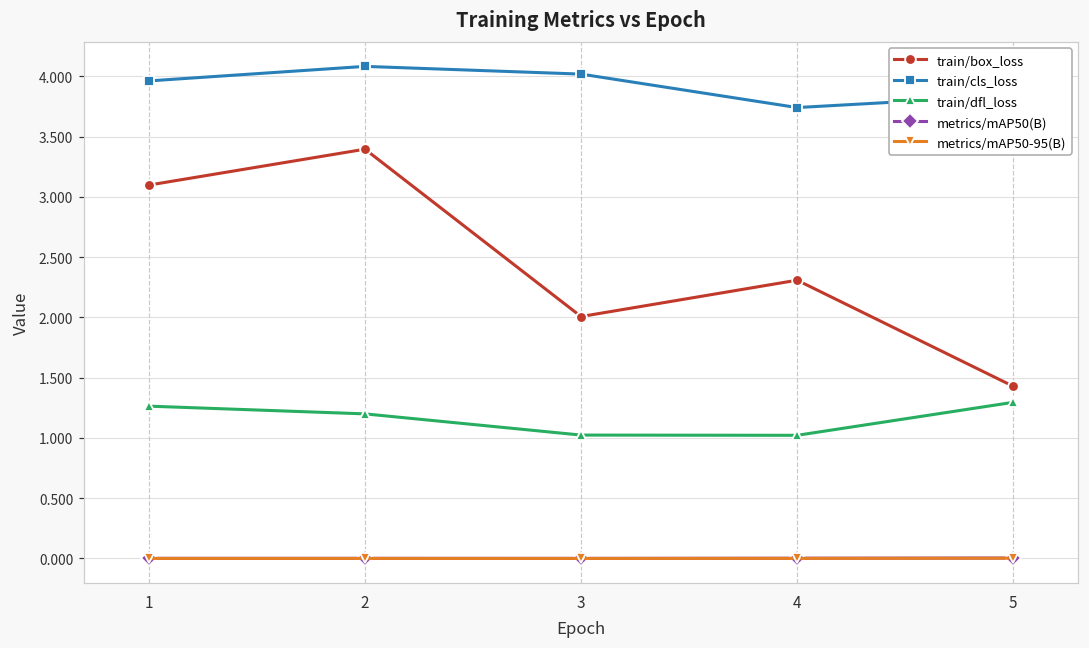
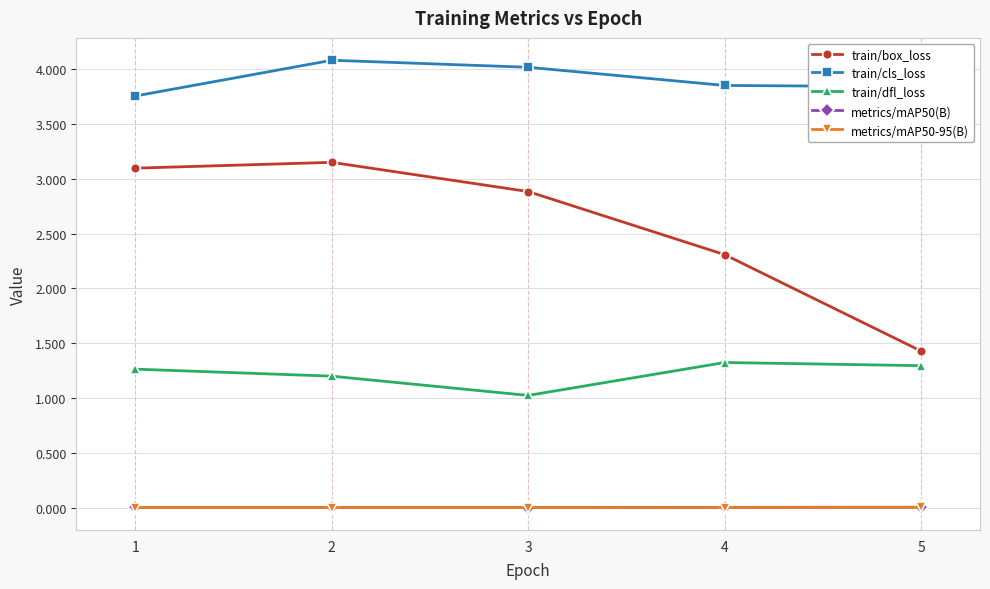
train/cls_loss, 1: 3.96 -> 3.76
train/box_loss, 2: 3.40 -> 3.15
train/box_loss, 3: 2.01 -> 2.88
train/cls_loss, 4: 3.74 -> 3.85
train/dfl_loss, 4: 1.02 -> 1.32
